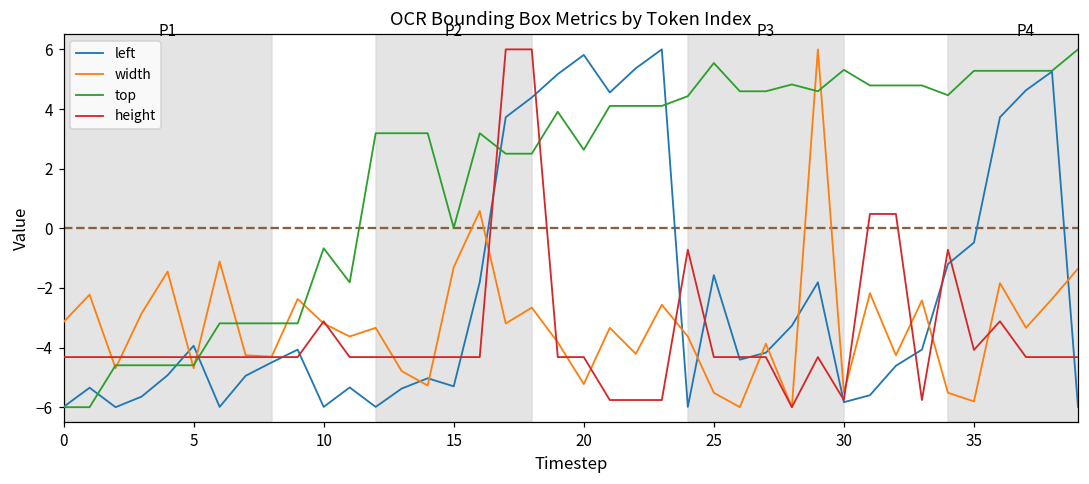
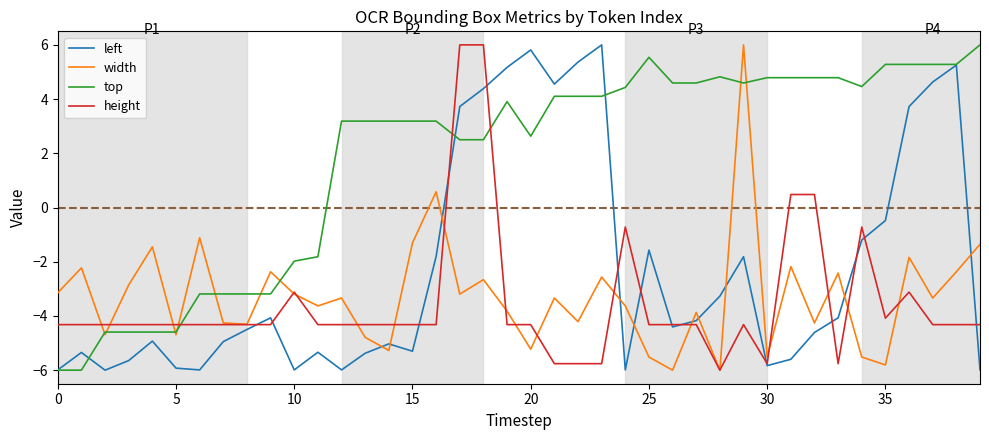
left, 5: -3.9 -> -5.9
top, 10: -0.7 -> -2.0
top, 15: 0.0 -> 3.2
top, 30: 5.3 -> 4.8
